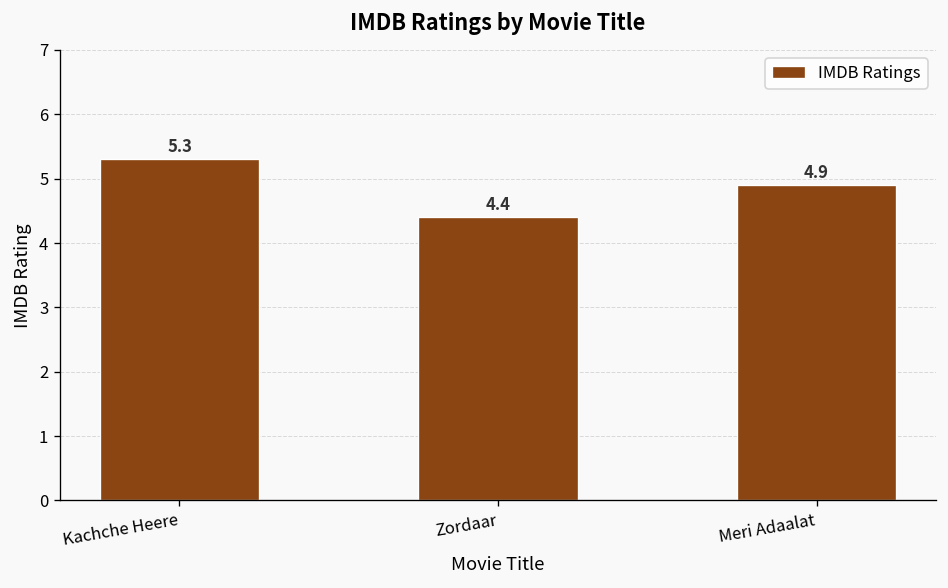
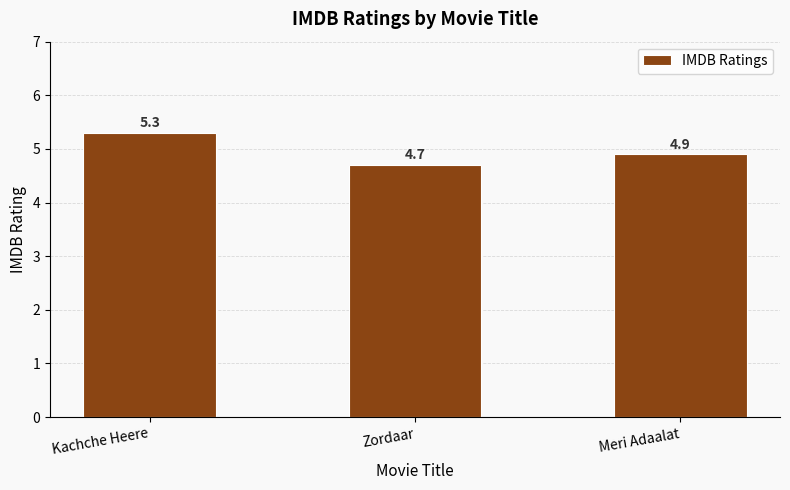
Zordaar: 4.4 -> 4.7
